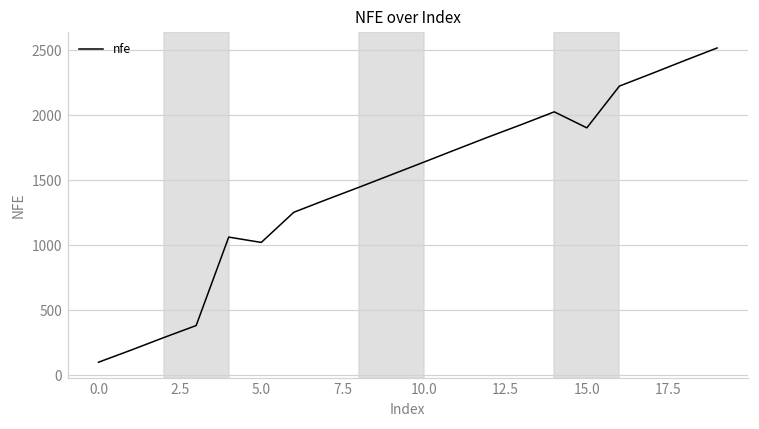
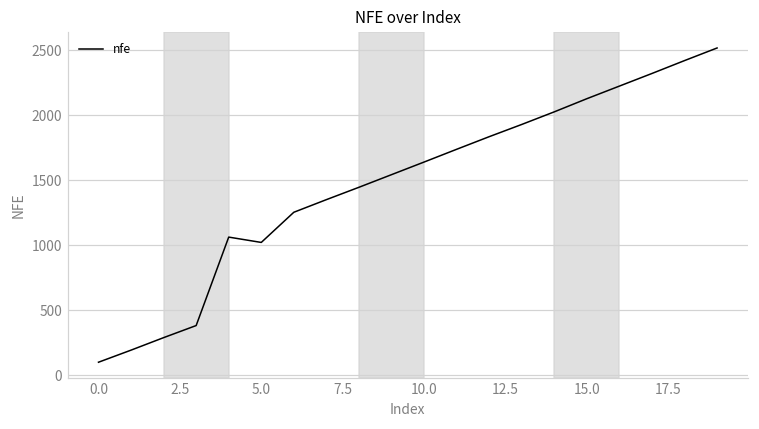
15.0: 1900 -> 2130
